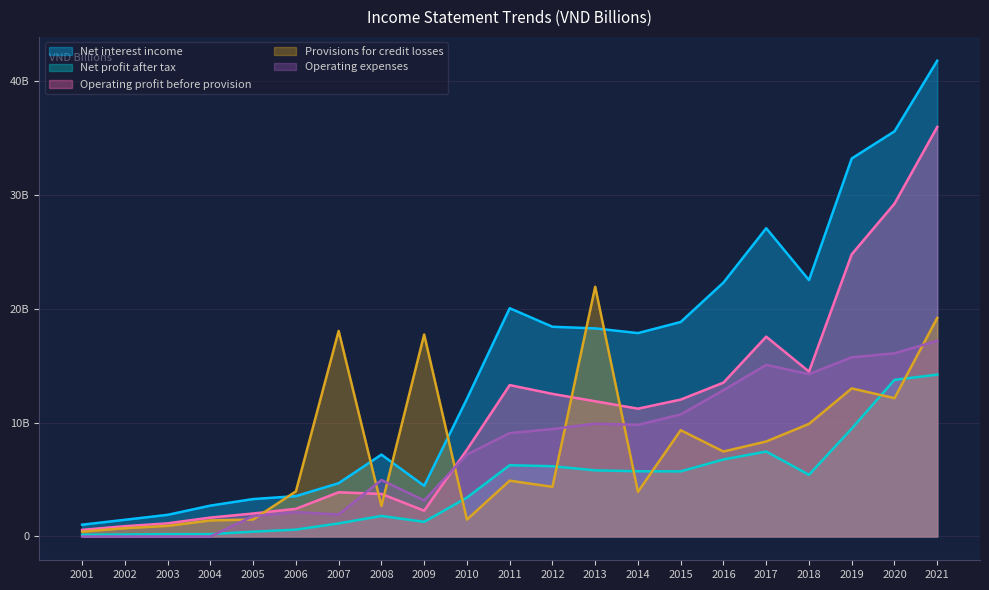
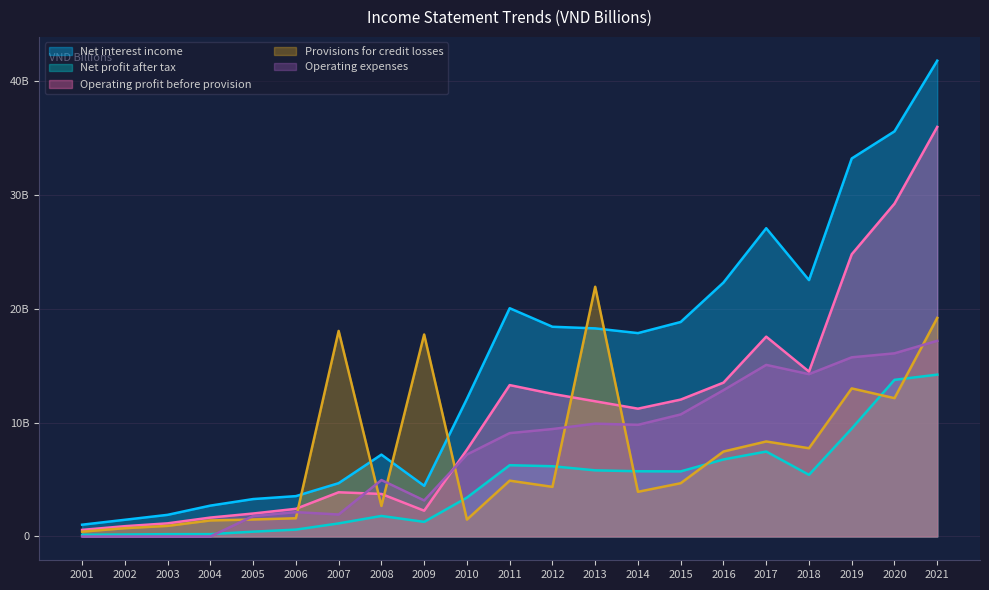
Provisions for credit losses, 2006: 4000000000 -> 1600000000
Provisions for credit losses, 2015: 9300000000 -> 4700000000
Provisions for credit losses, 2018: 9900000000 -> 7800000000
